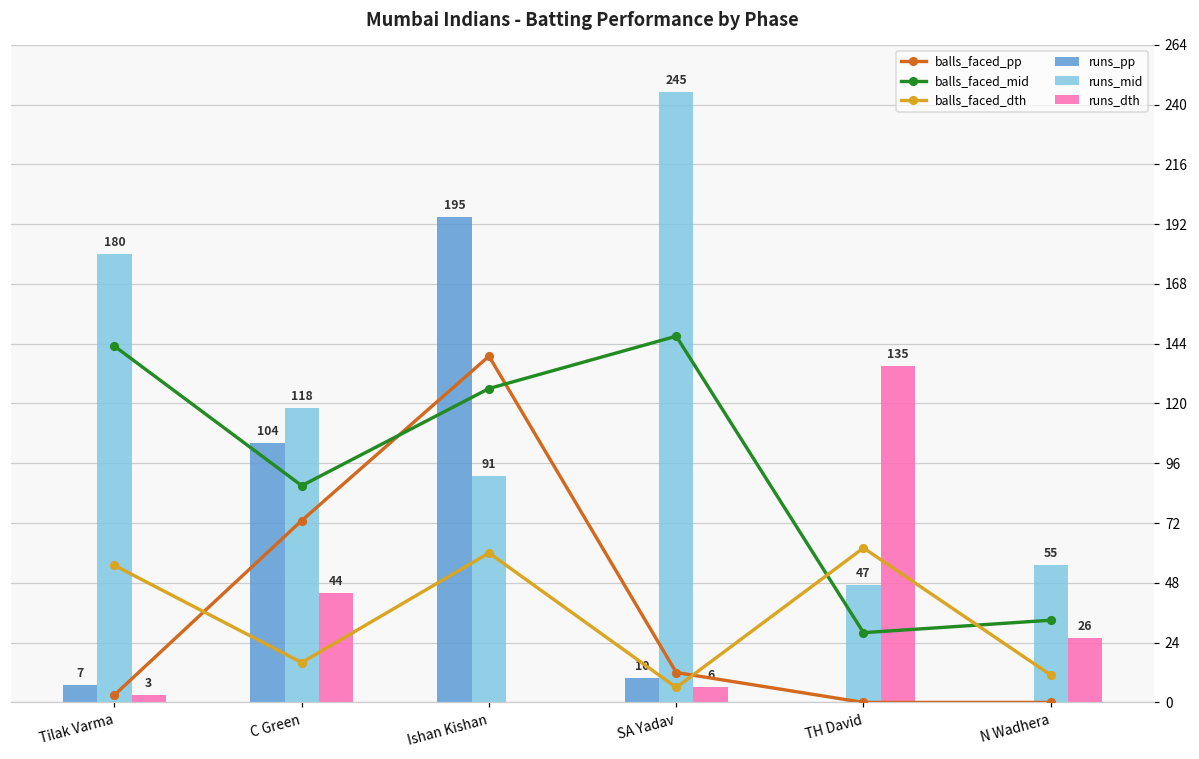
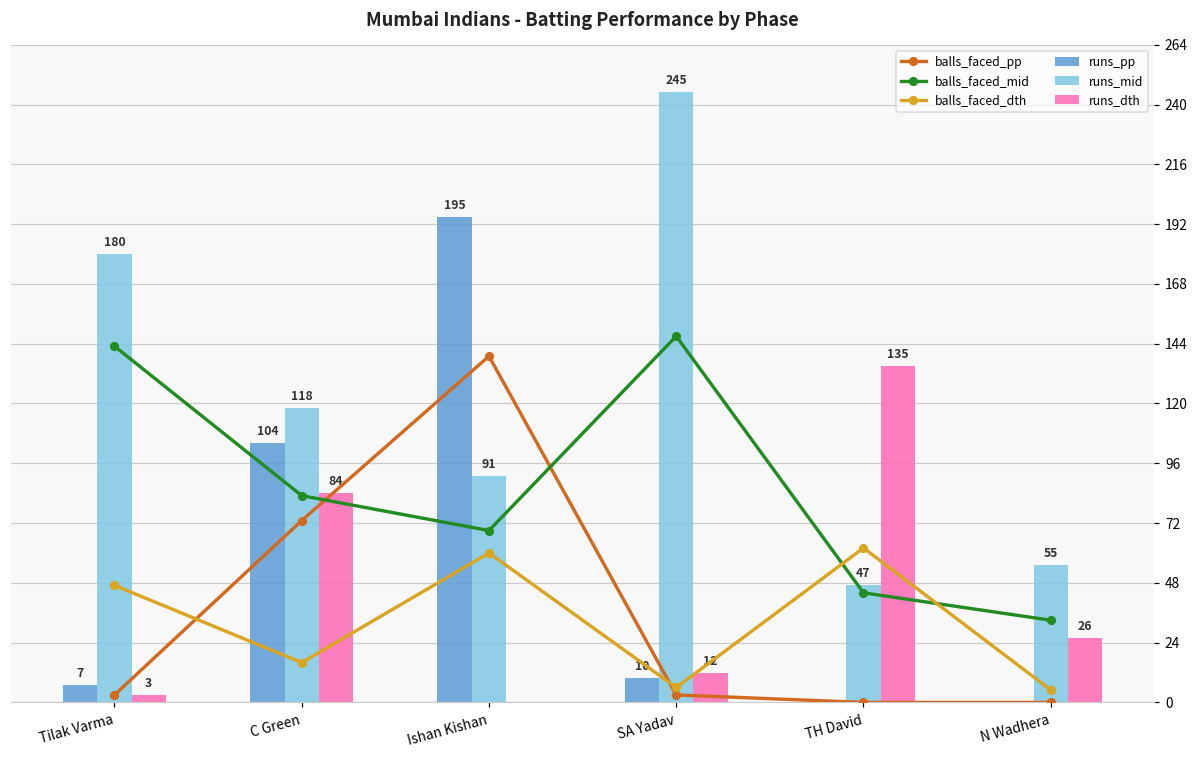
balls_faced_dth, Tilak Varma: 55 -> 47
balls_faced_mid, C Green: 87 -> 83
runs_dth, C Green: 44 -> 84
balls_faced_mid, Ishan Kishan: 126 -> 69
balls_faced_pp, SA Yadav: 12 -> 3
runs_dth, SA Yadav: 6 -> 12
balls_faced_mid, TH David: 28 -> 44
balls_faced_dth, N Wadhera: 11 -> 5
